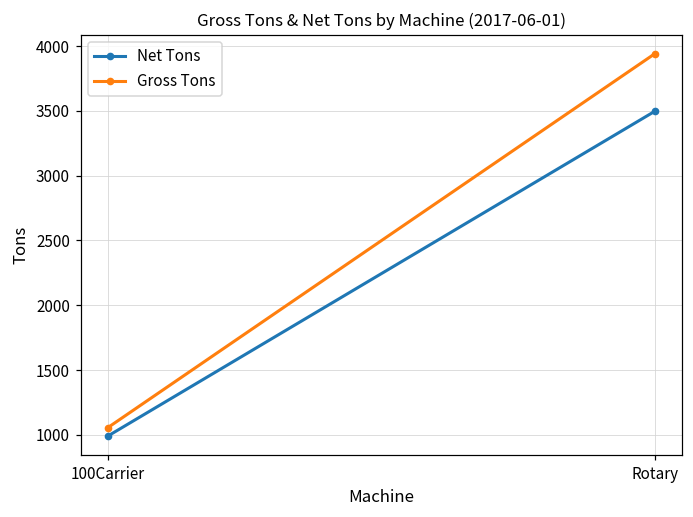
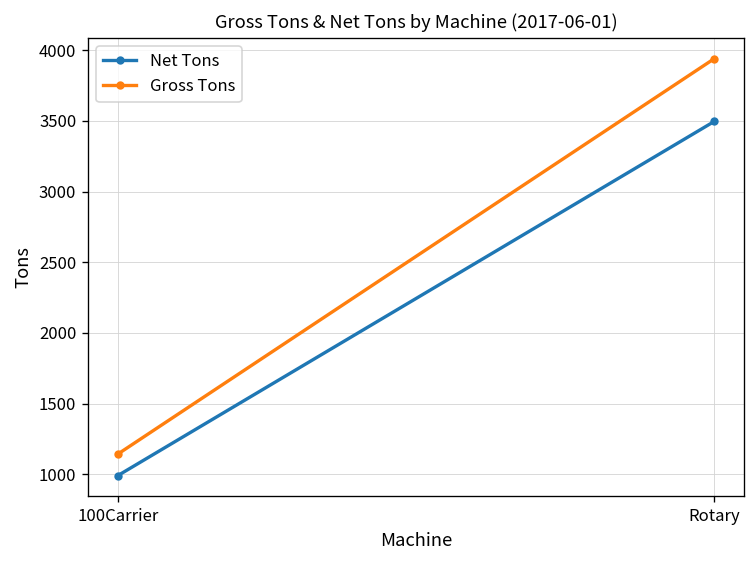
Gross Tons, 100Carrier: 1060 -> 1140
